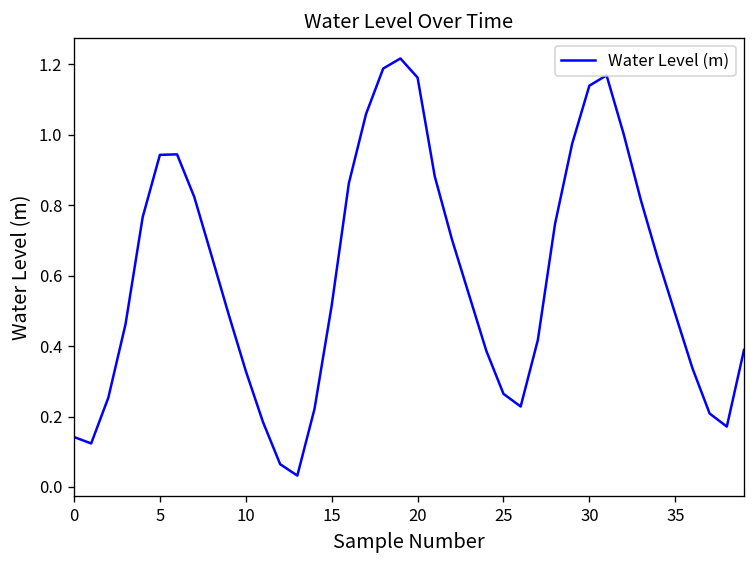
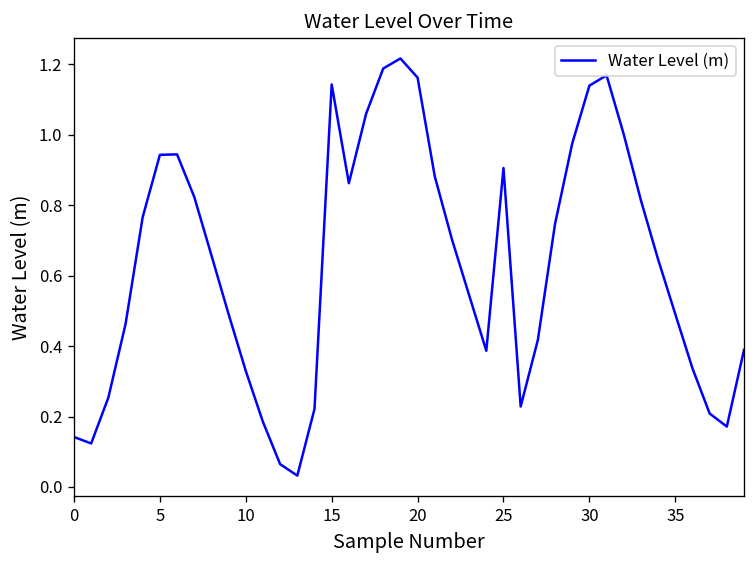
15: 0.52 -> 1.14
25: 0.26 -> 0.91
